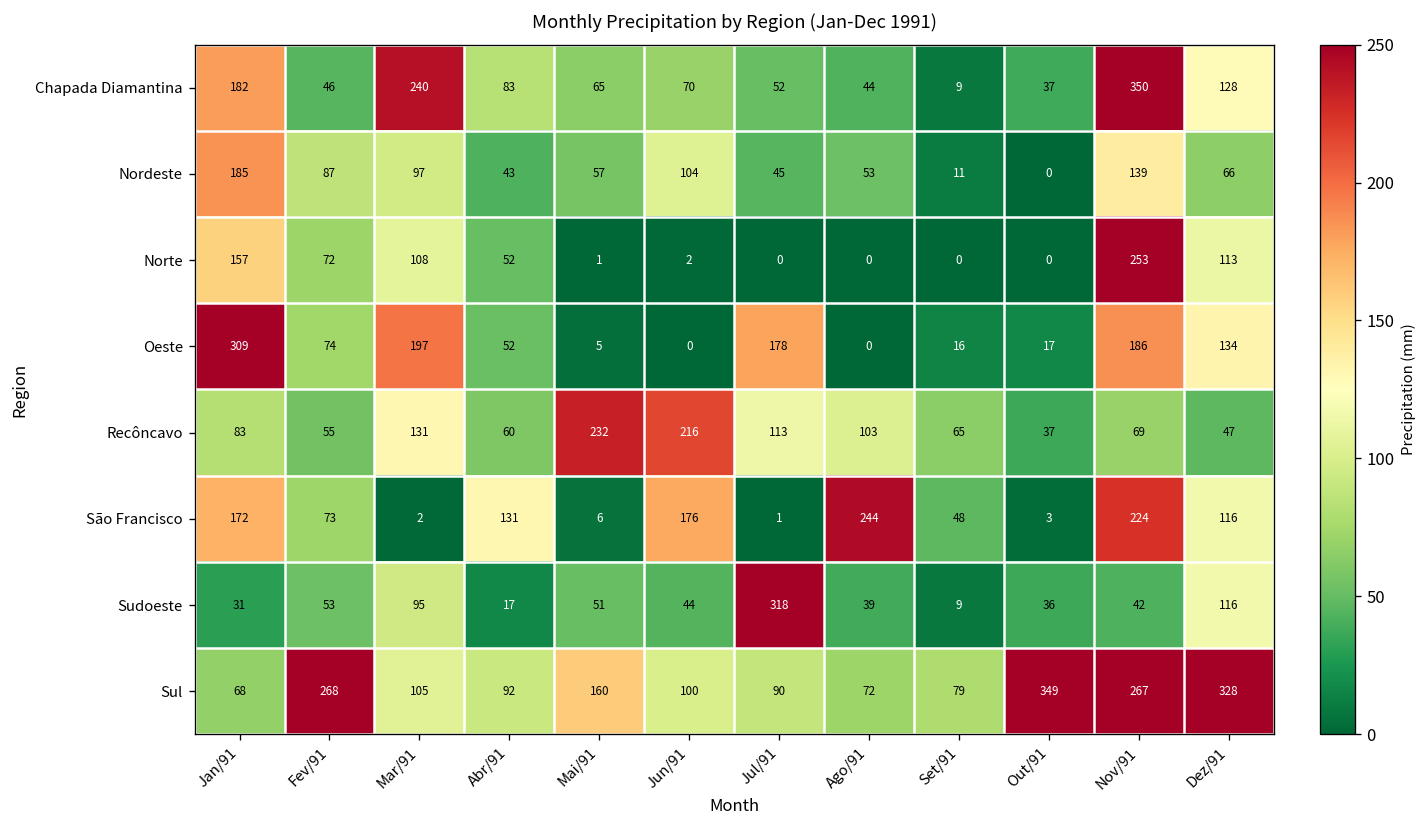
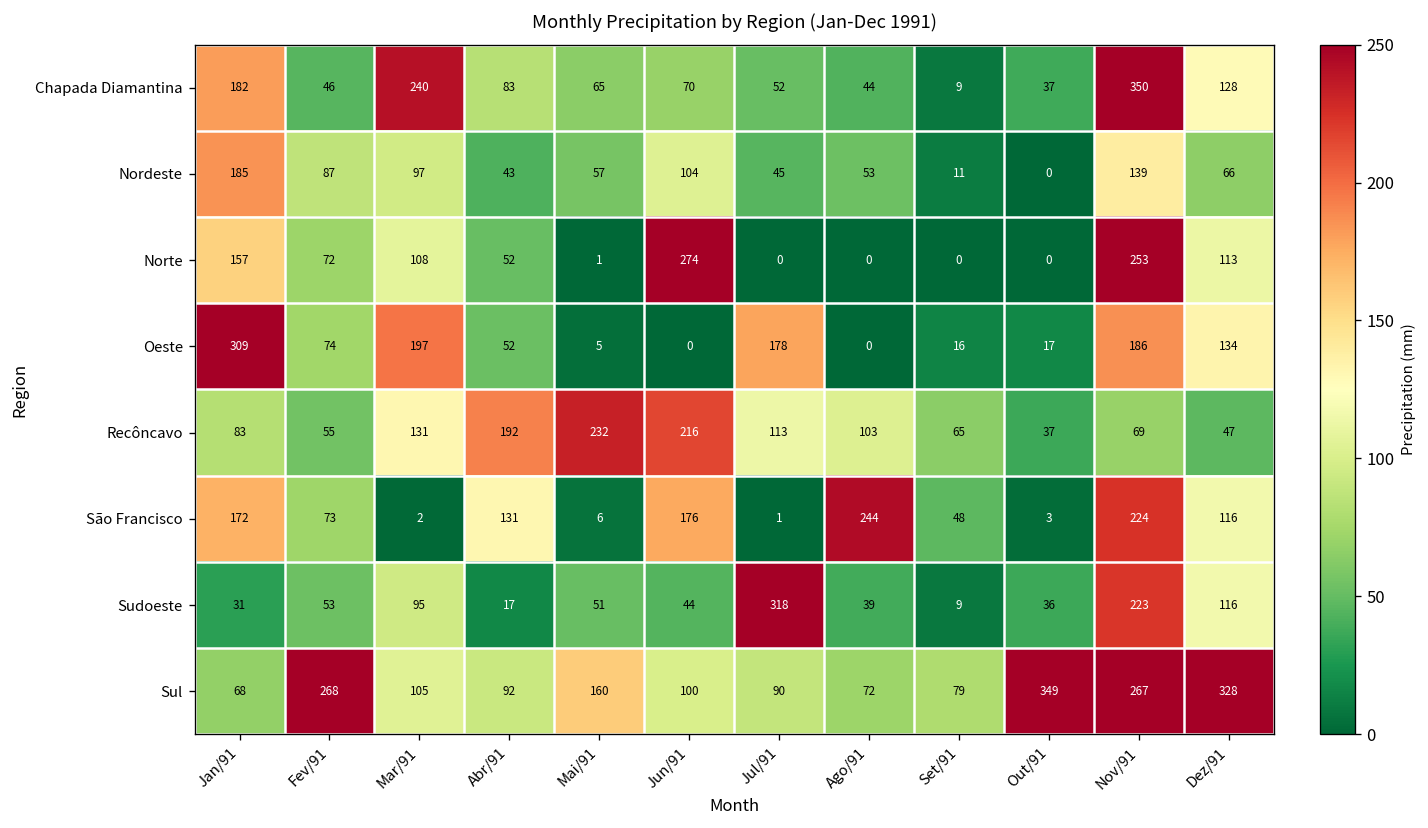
Norte, Jun/91: 2 -> 274
Recôncavo, Abr/91: 60 -> 192
Sudoeste, Nov/91: 42 -> 223
